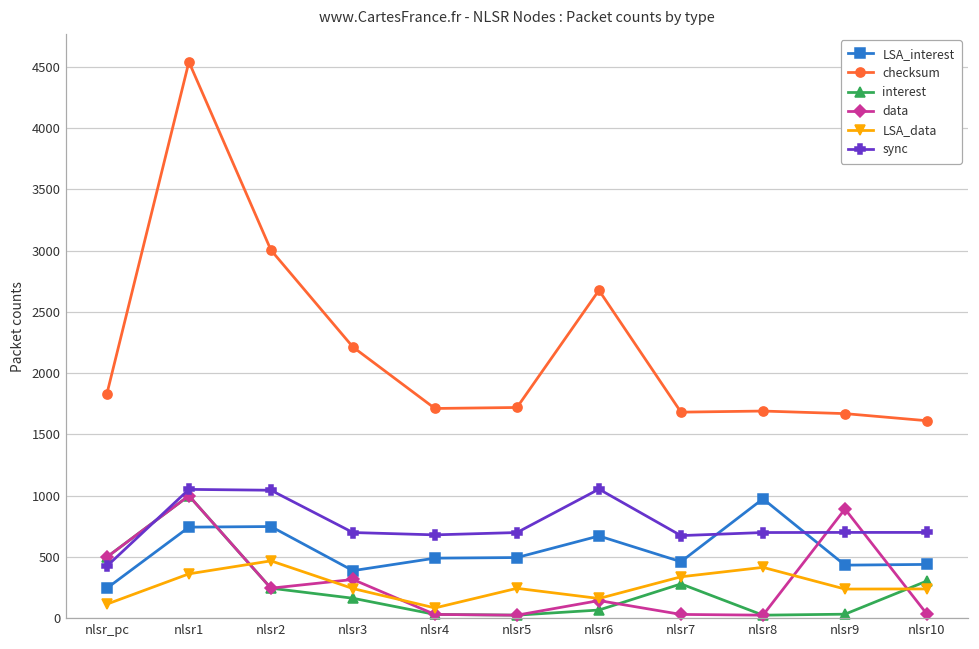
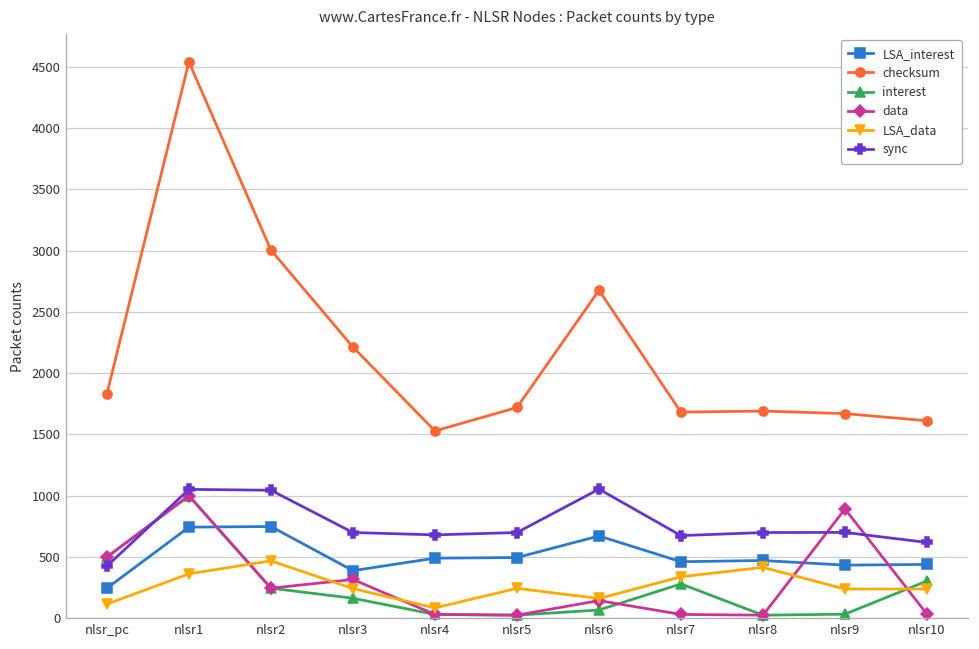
checksum, nlsr4: 1710 -> 1530
LSA_interest, nlsr8: 980 -> 470
sync, nlsr10: 700 -> 620
